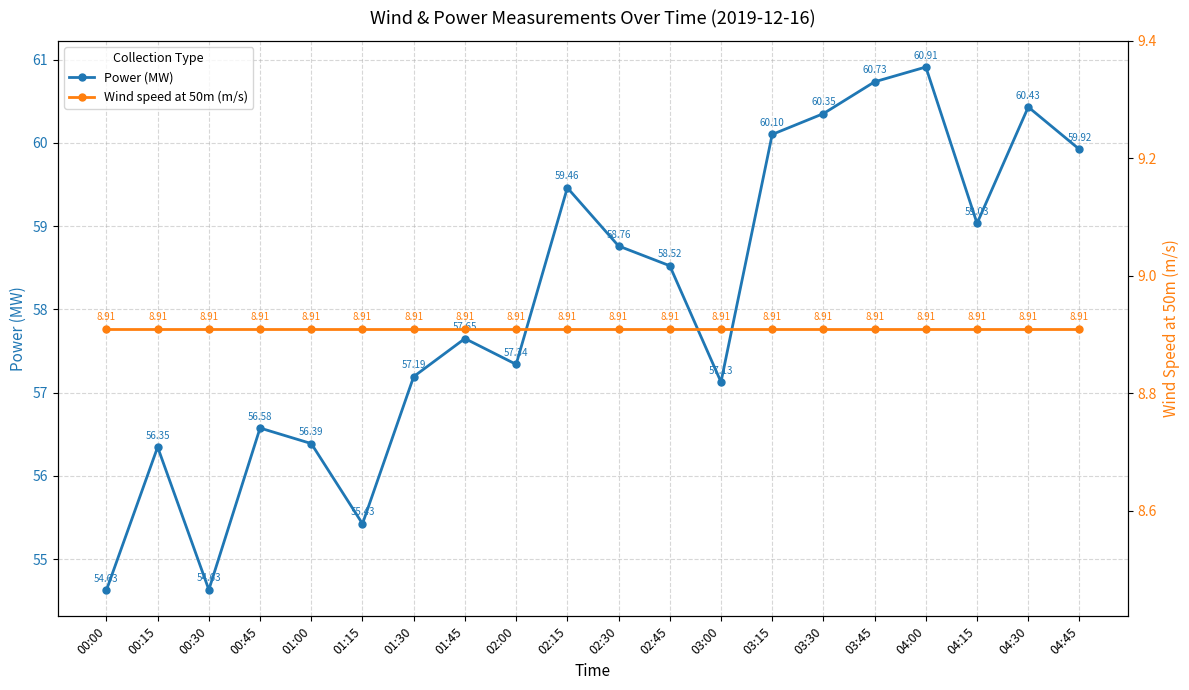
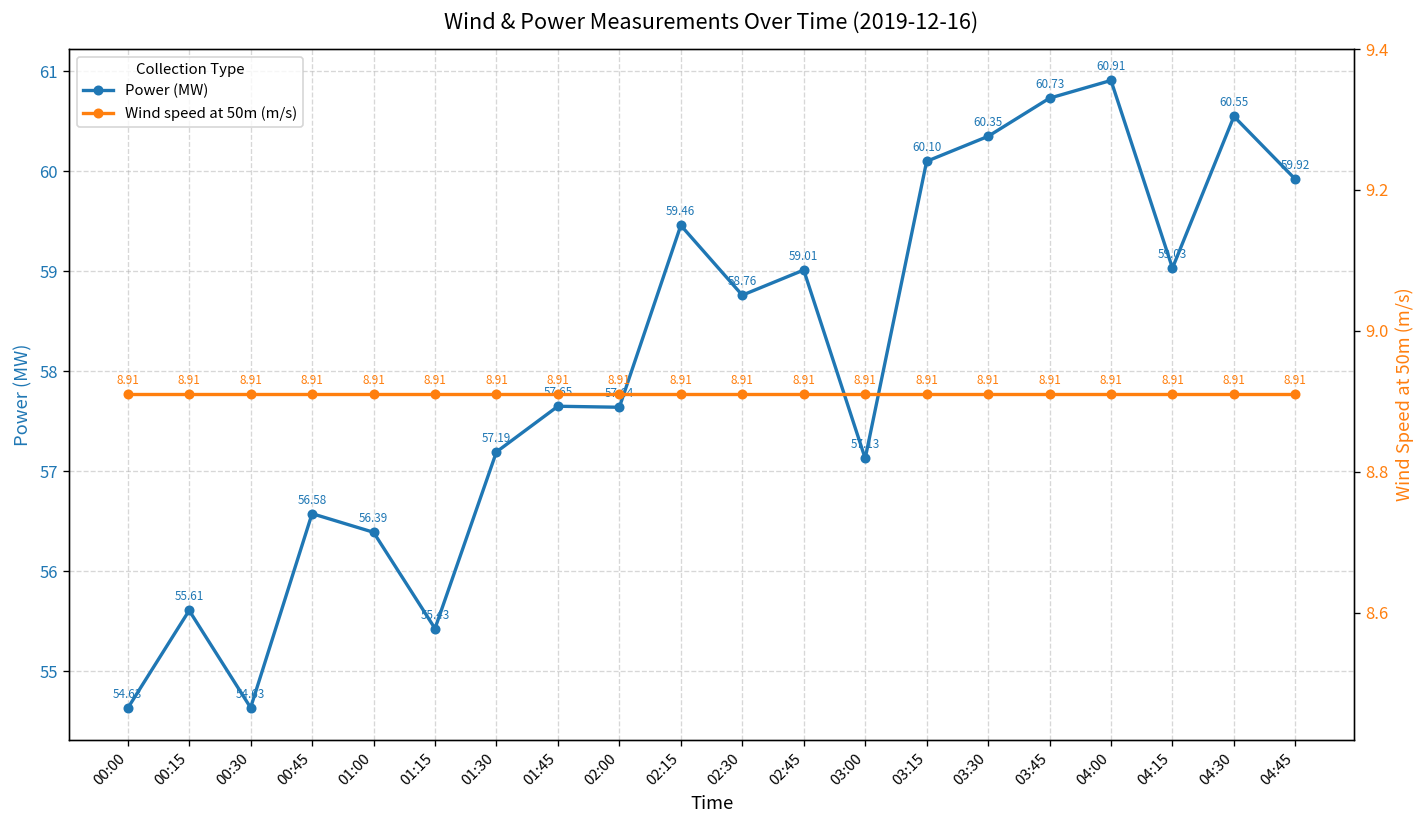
Power (MW), 00:15: 56.35 -> 55.61
Power (MW), 02:00: 57.34 -> 57.64
Power (MW), 02:45: 58.52 -> 59.01
Power (MW), 04:30: 60.43 -> 60.55
